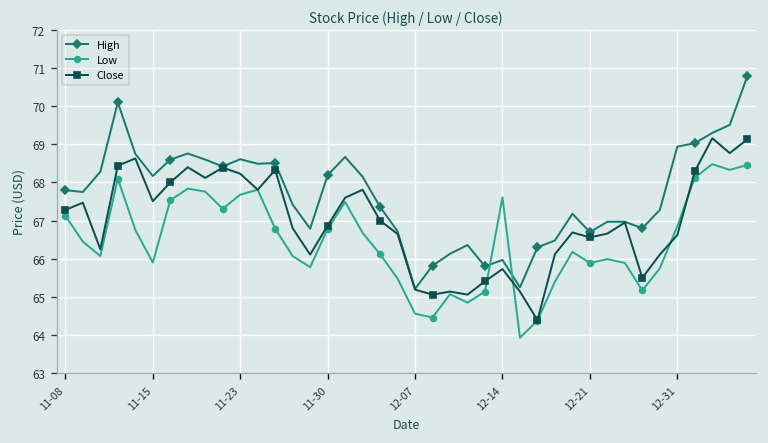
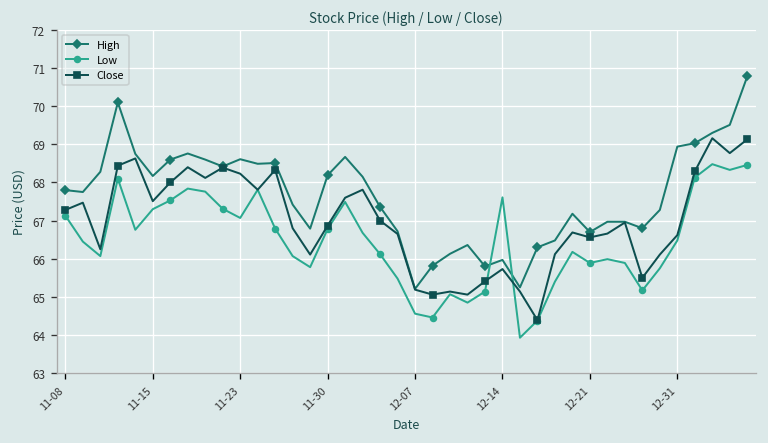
Low, 11-15: 65.9 -> 67.3
Low, 11-23: 67.7 -> 67.1
Low, 12-31: 66.9 -> 66.5
